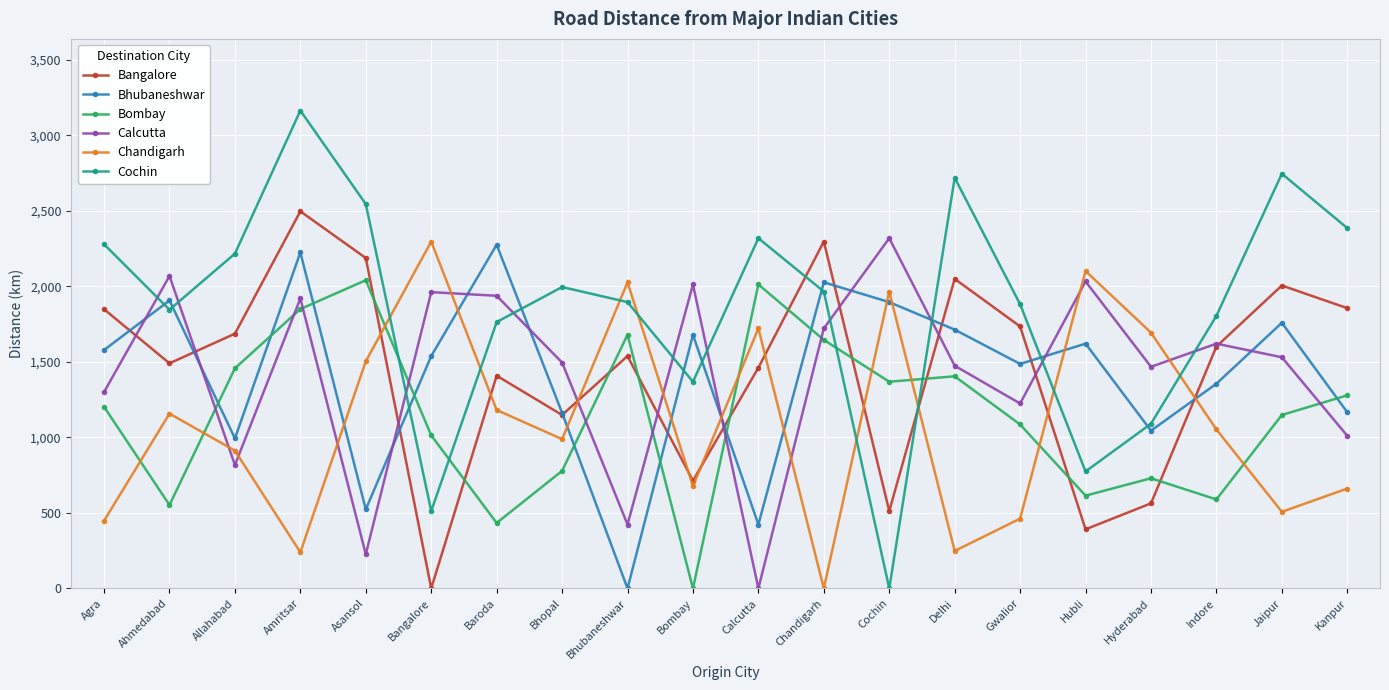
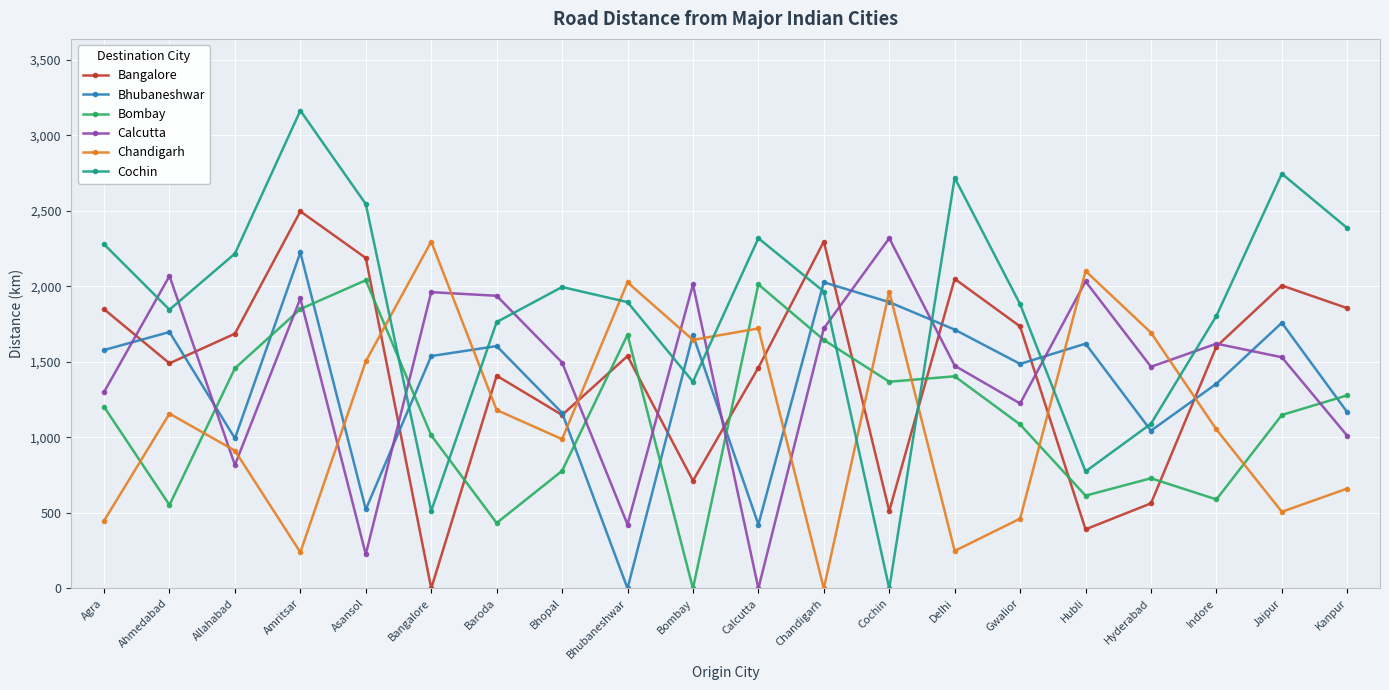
Bhubaneshwar, Ahmedabad: 1,910 -> 1,700
Bhubaneshwar, Baroda: 2,280 -> 1,600
Chandigarh, Bombay: 680 -> 1,650
